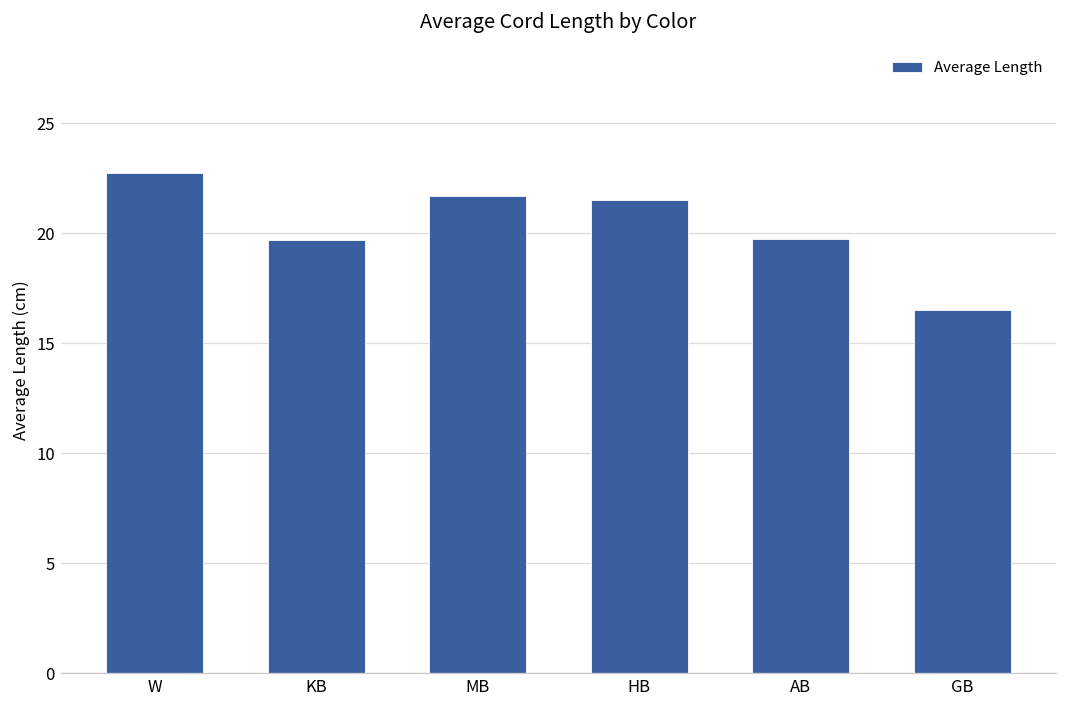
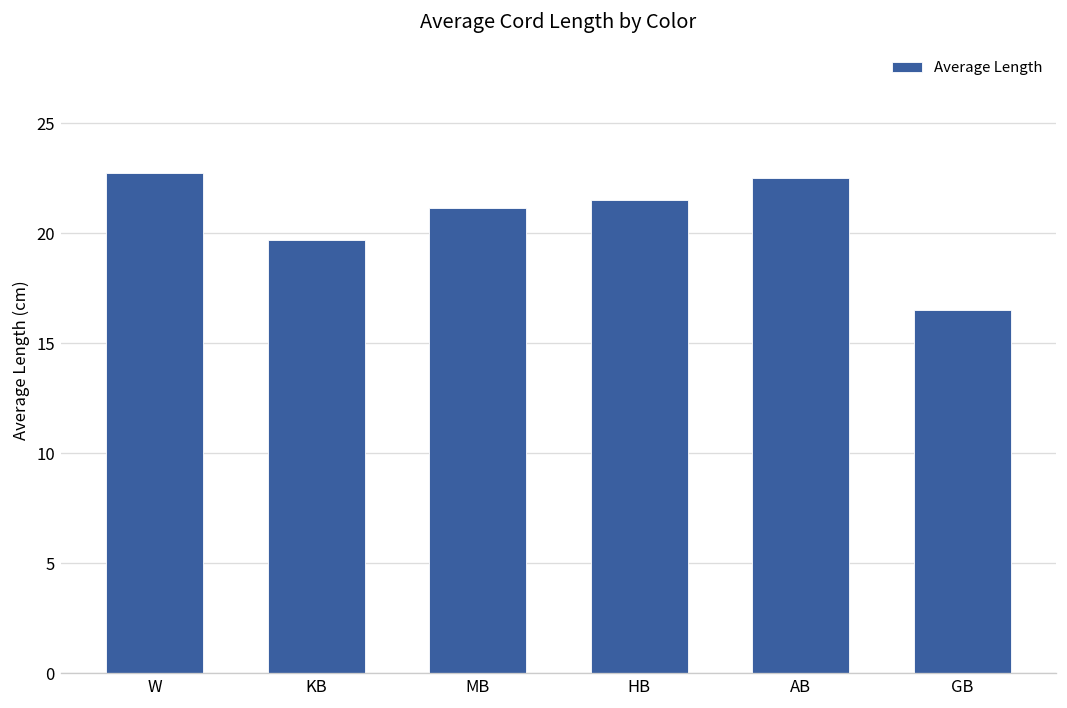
MB: 21.7 -> 21.2
AB: 19.8 -> 22.5
